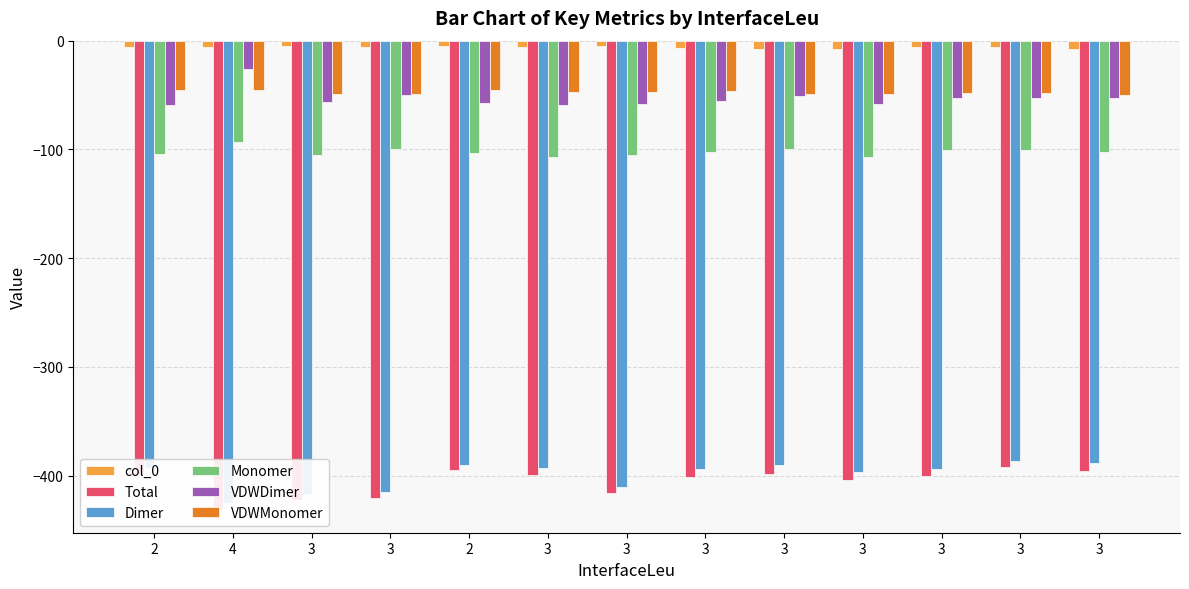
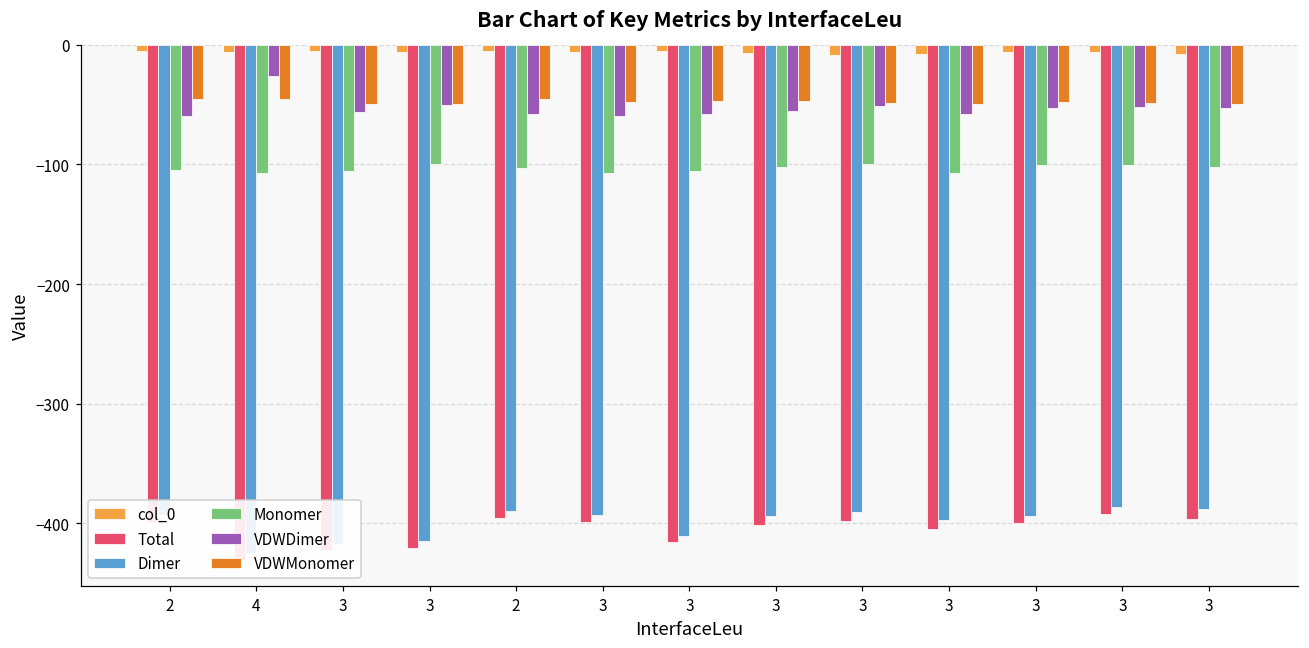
Monomer, 4: -93 -> -107
